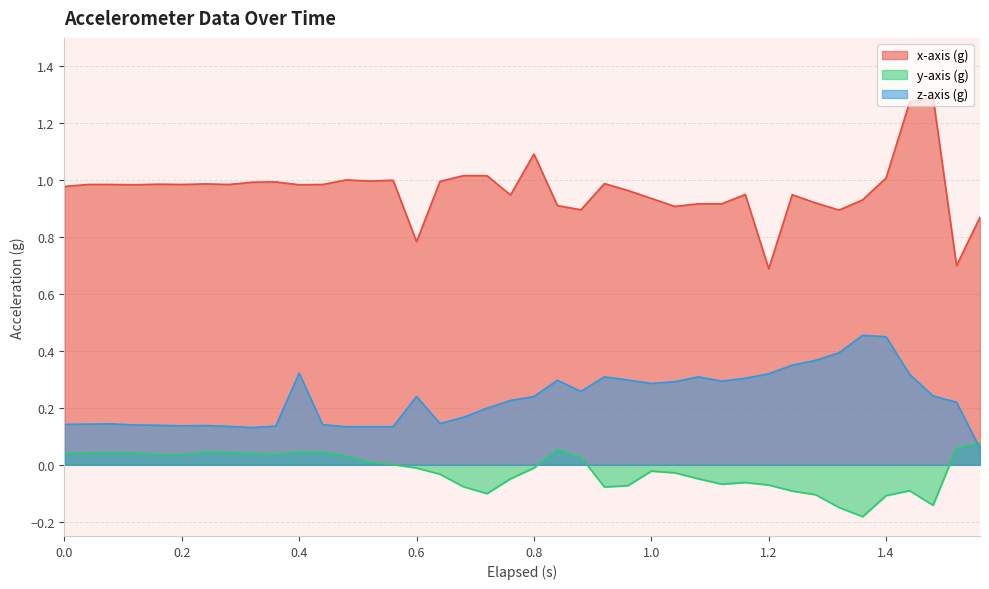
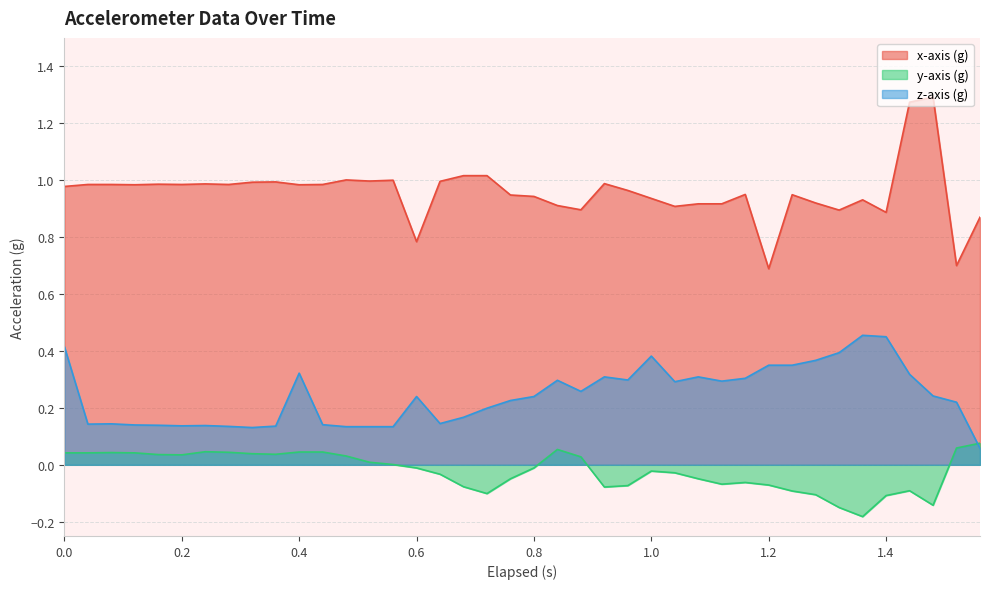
z-axis (g), 0.0: 0.14 -> 0.42
x-axis (g), 0.8: 1.09 -> 0.94
z-axis (g), 1.0: 0.29 -> 0.38
z-axis (g), 1.2: 0.32 -> 0.35
x-axis (g), 1.4: 1.01 -> 0.89
